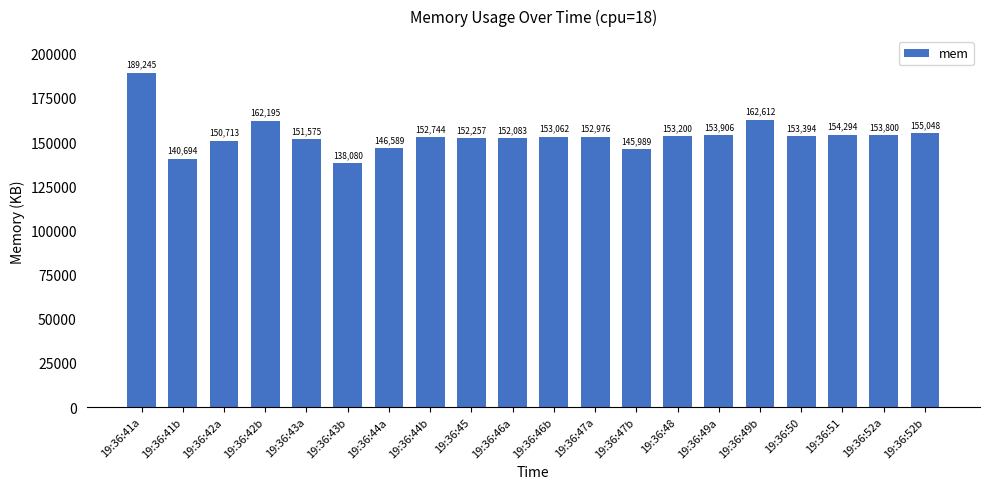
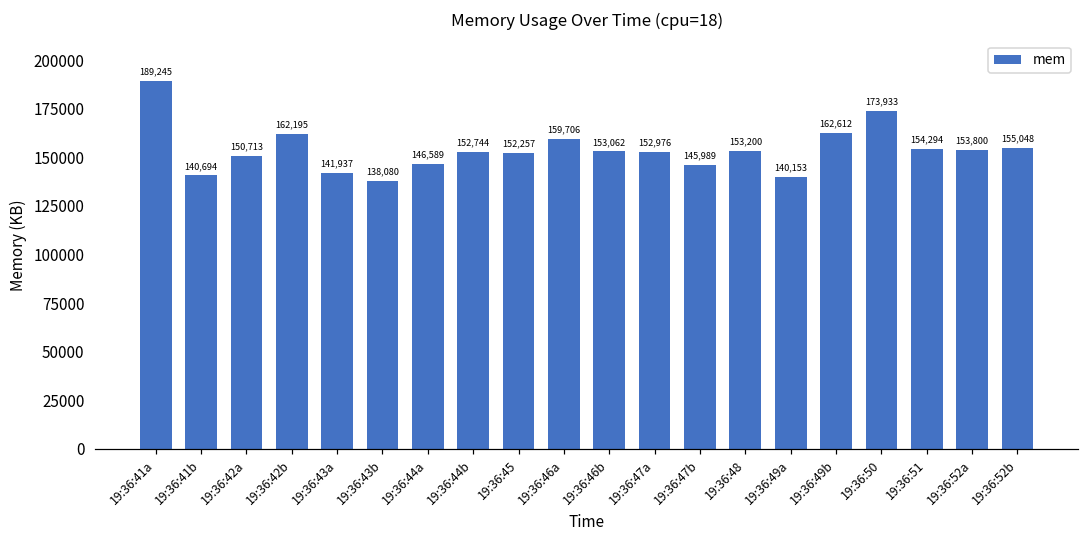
19:36:43a: 151,575 -> 141,937
19:36:46a: 152,083 -> 159,706
19:36:49a: 153,906 -> 140,153
19:36:50: 153,394 -> 173,933
